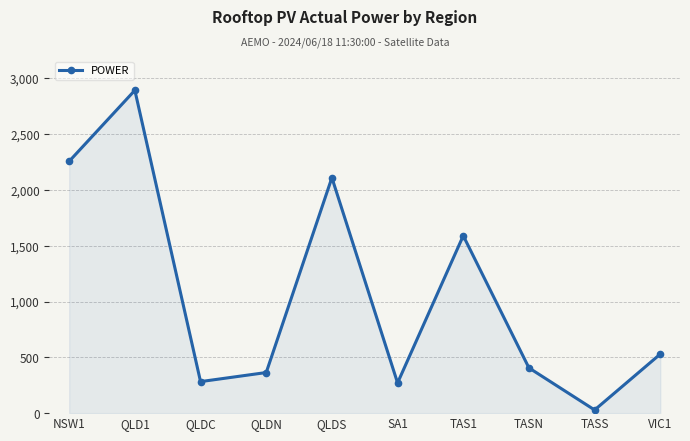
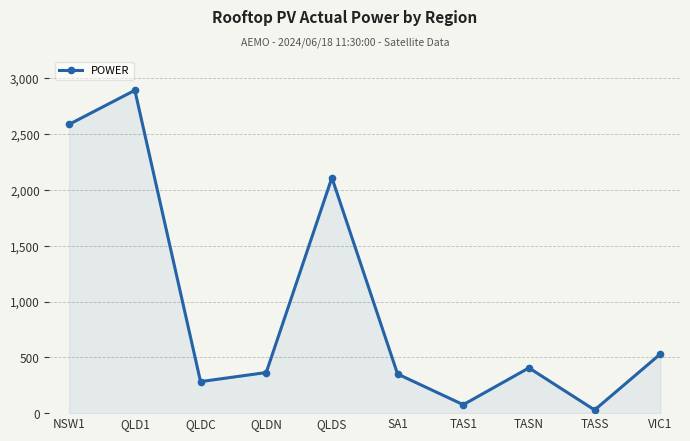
NSW1: 2,260 -> 2,590
SA1: 270 -> 350
TAS1: 1,590 -> 80
